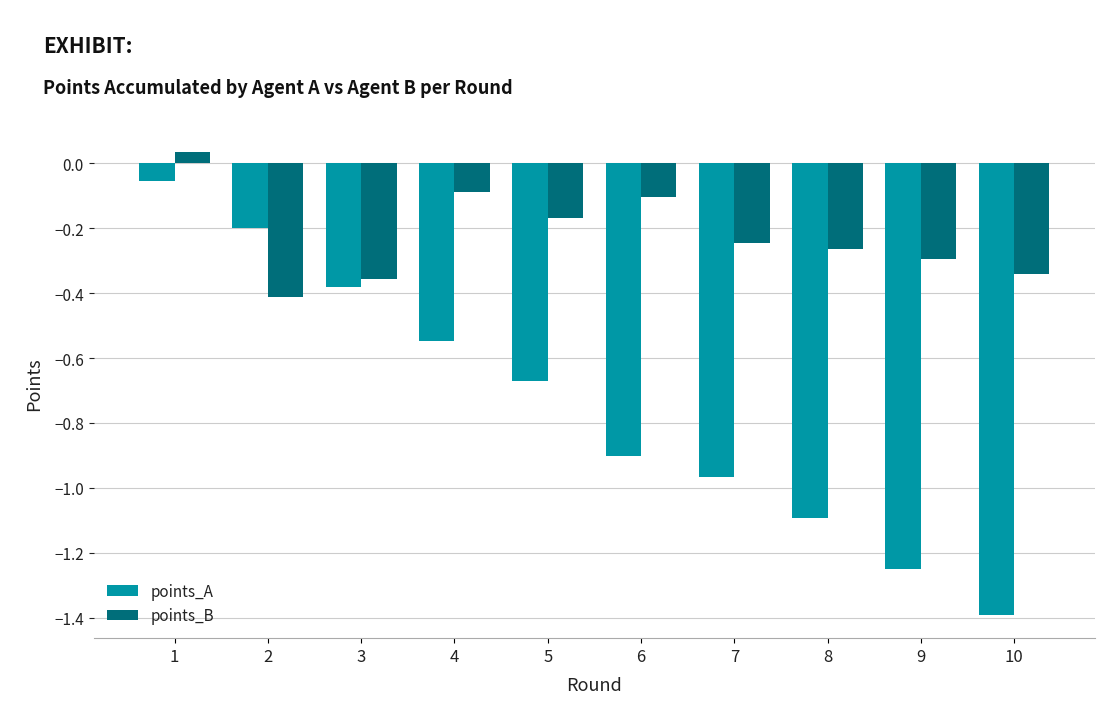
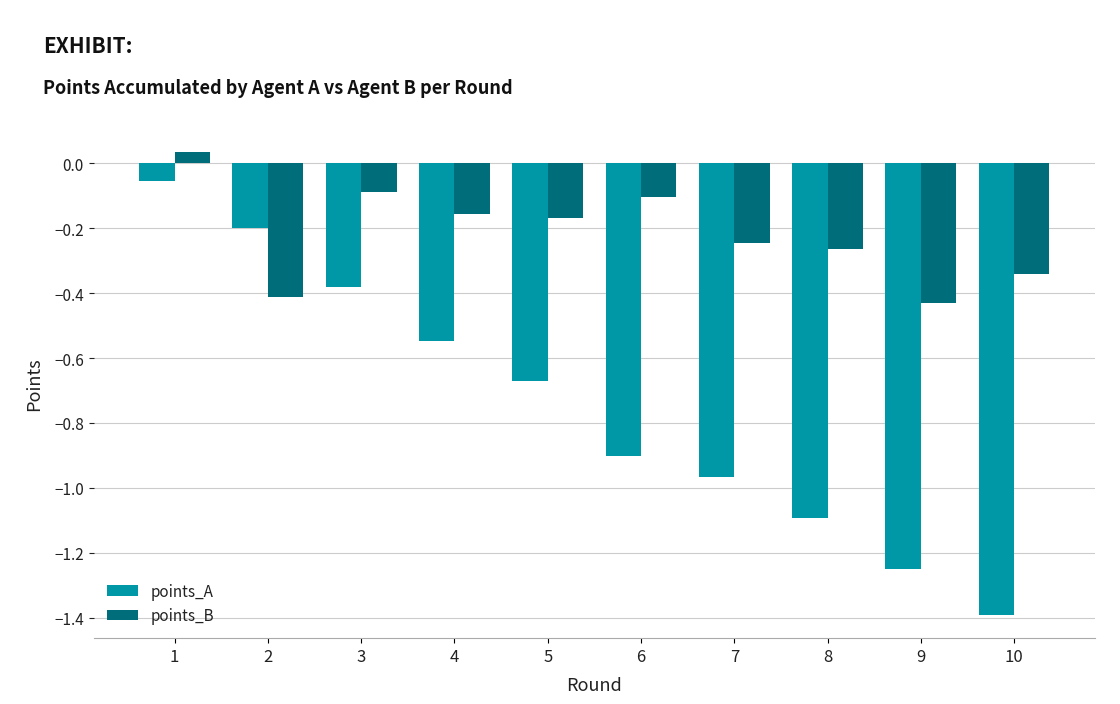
points_B, 3: -0.36 -> -0.09
points_B, 4: -0.09 -> -0.16
points_B, 9: -0.29 -> -0.43
